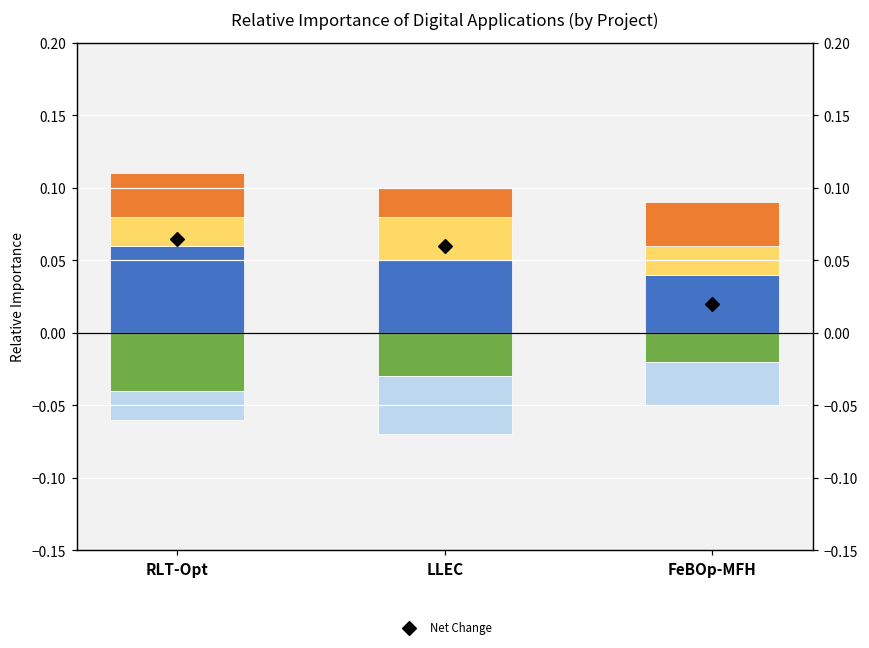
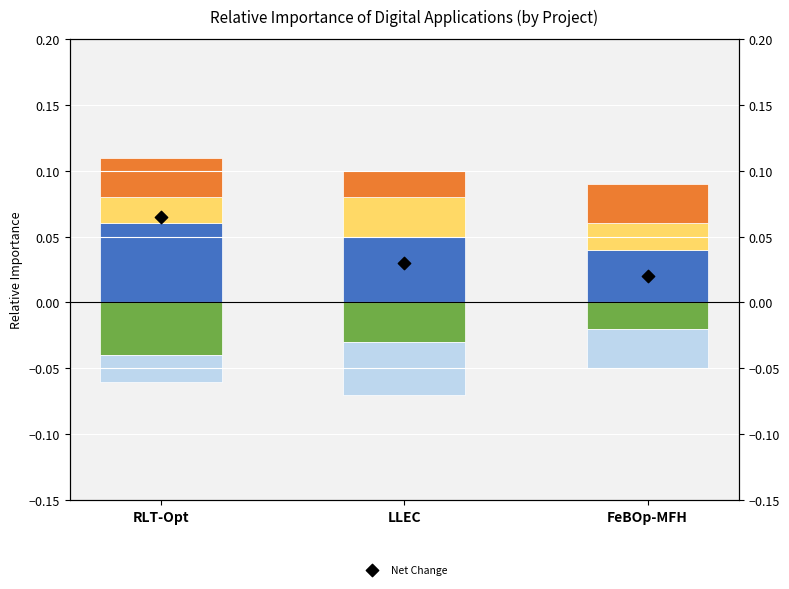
Net Change, LLEC: 0.06 -> 0.03
